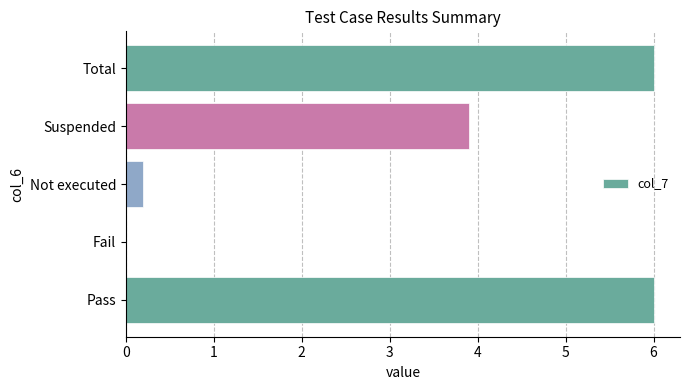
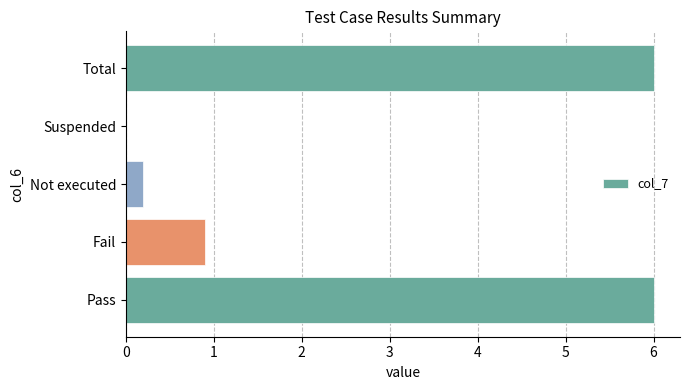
Suspended: 3.9 -> 0.0
Fail: 0.0 -> 0.9
